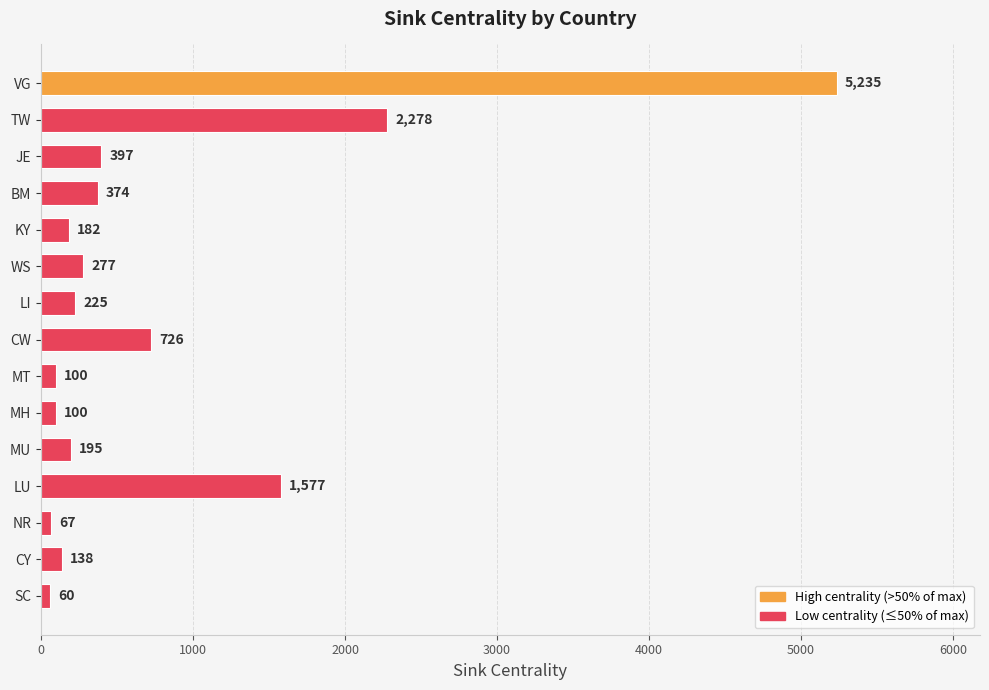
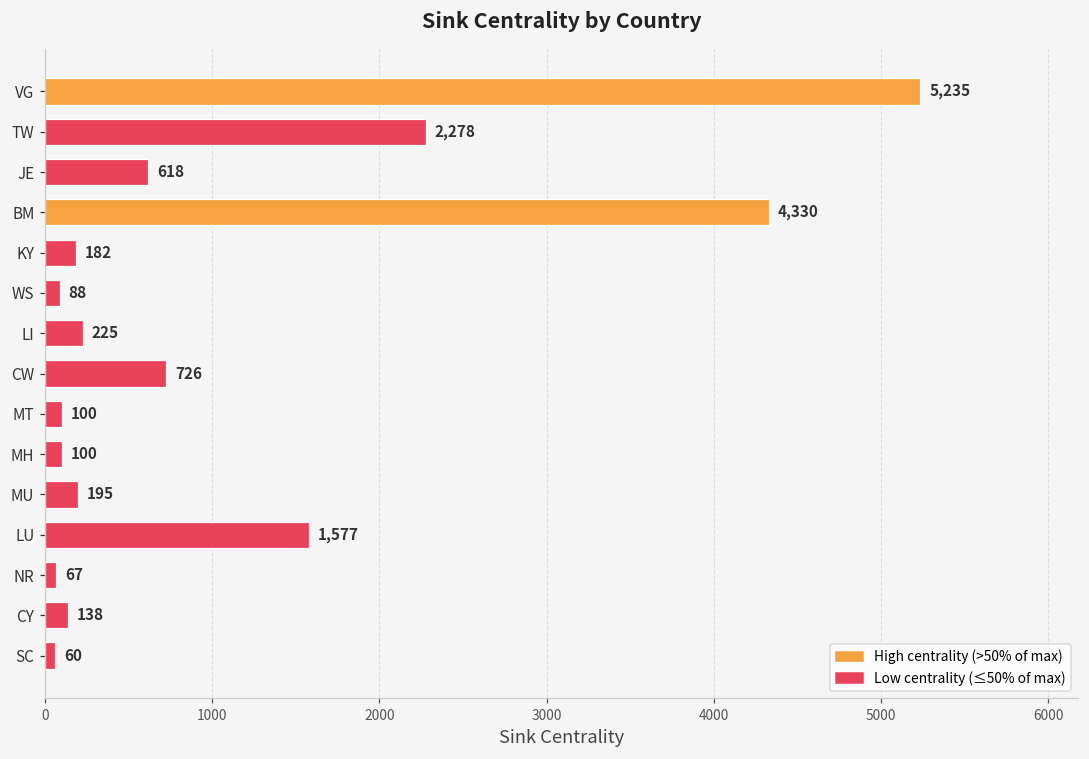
JE: 397 -> 618
BM: 374 -> 4,330
WS: 277 -> 88
